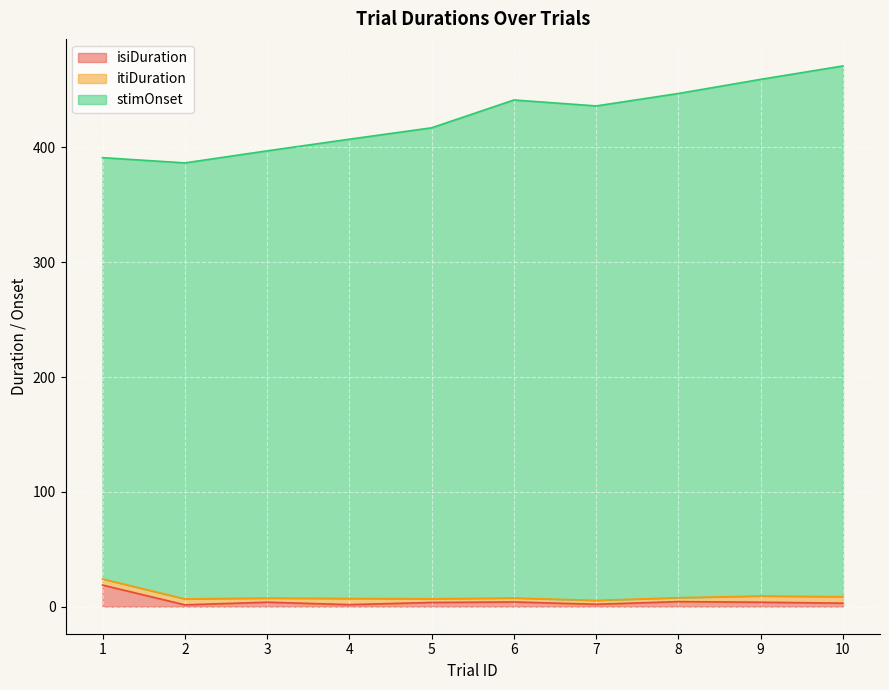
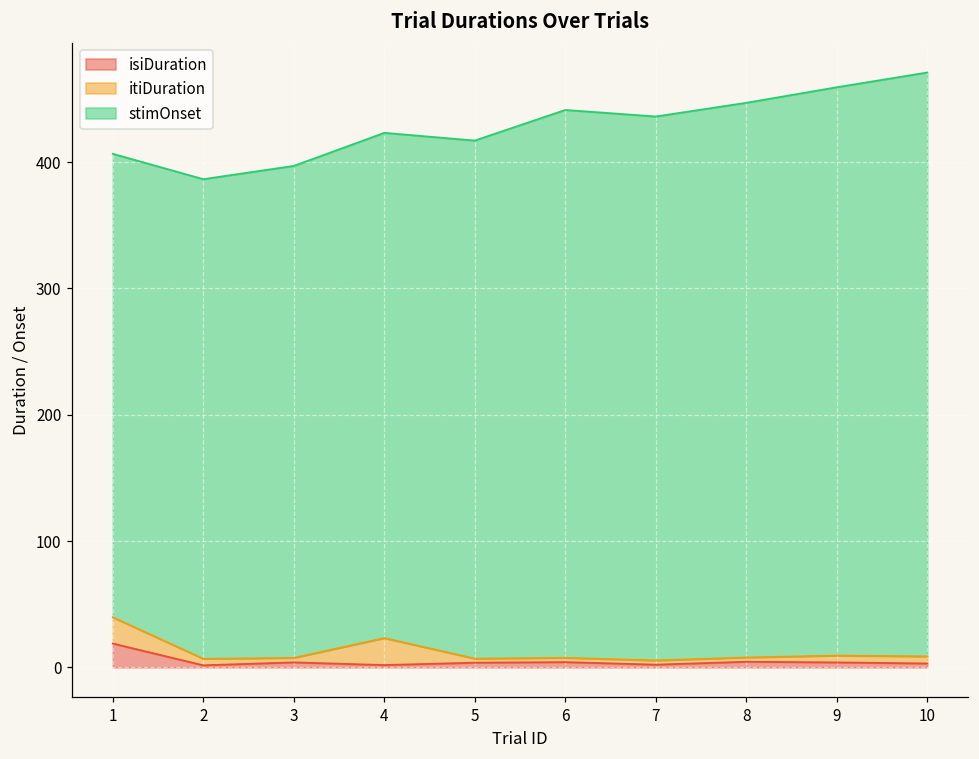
itiDuration, 1: 5 -> 21
itiDuration, 4: 5 -> 21
